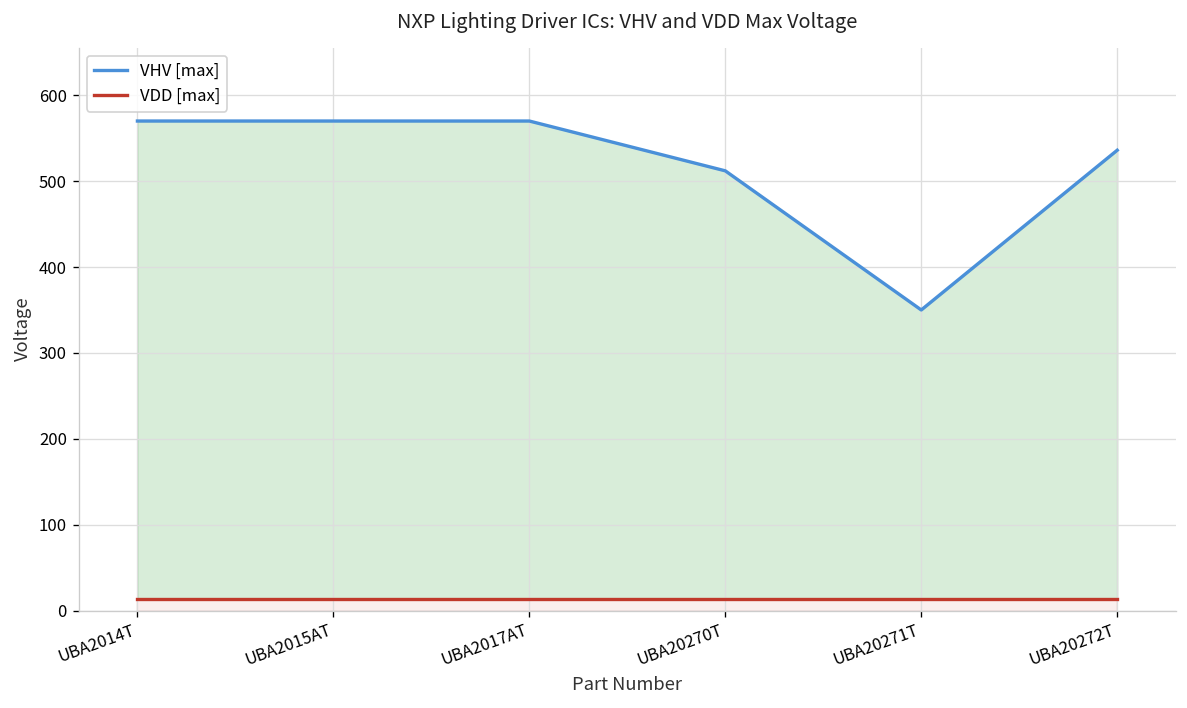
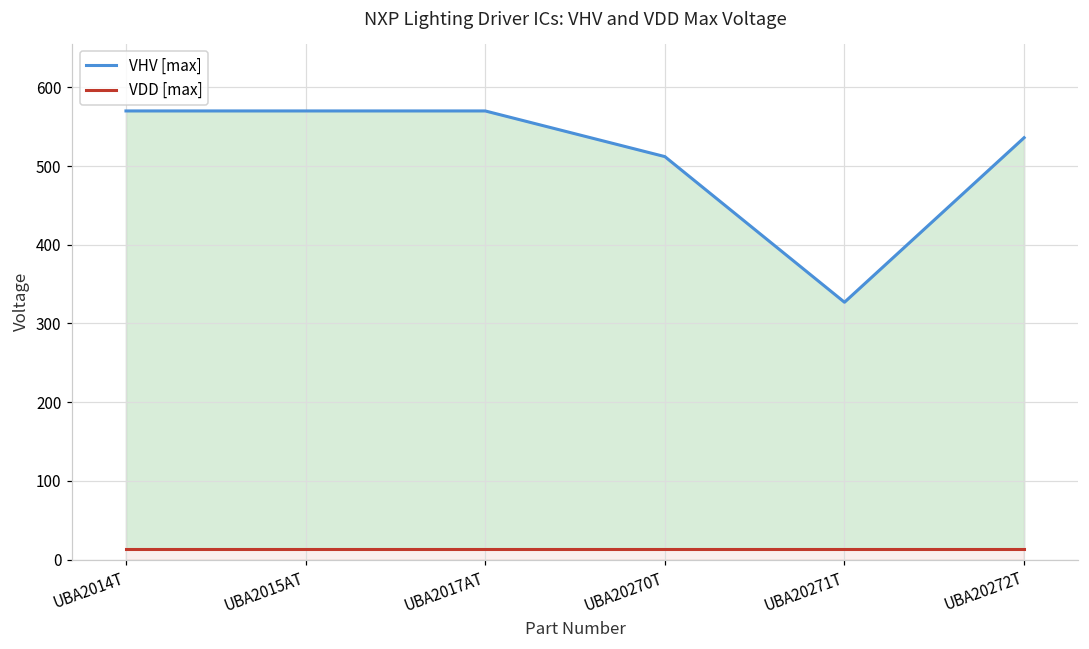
VHV [max], UBA20271T: 350 -> 330
